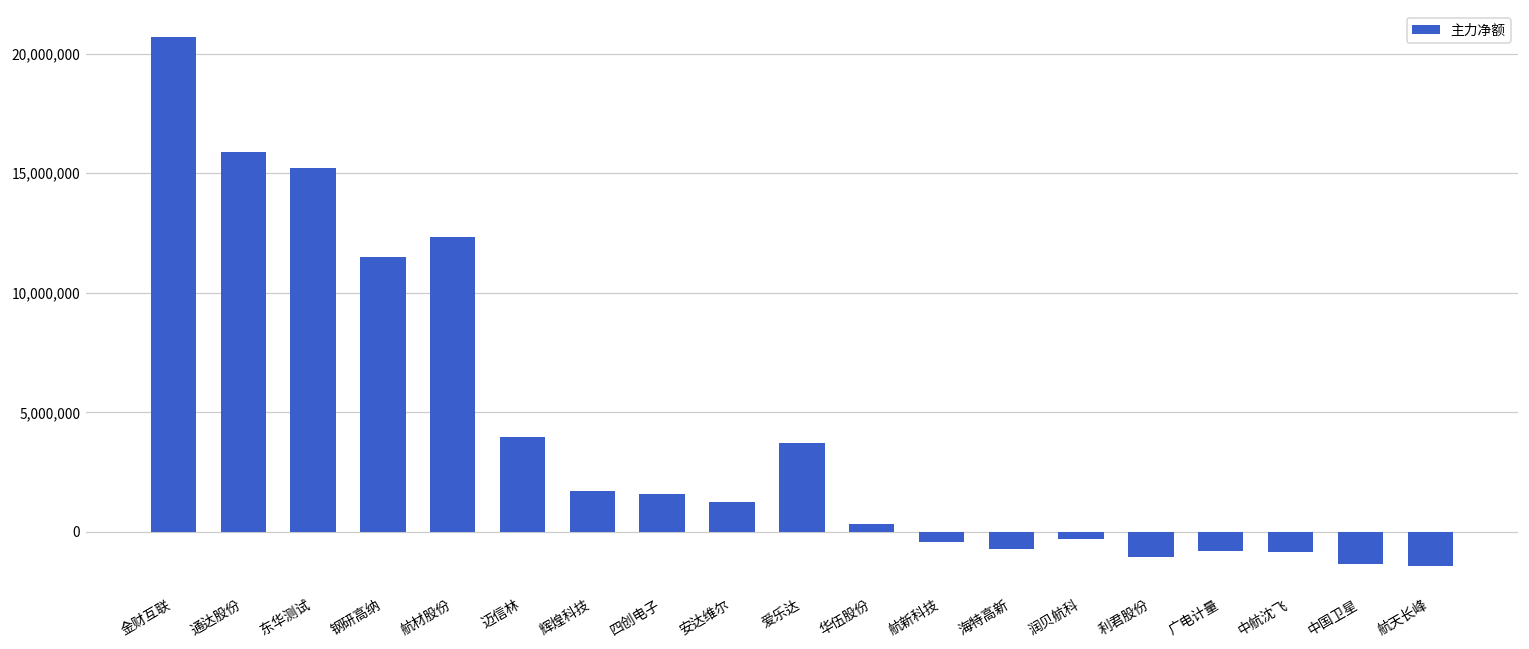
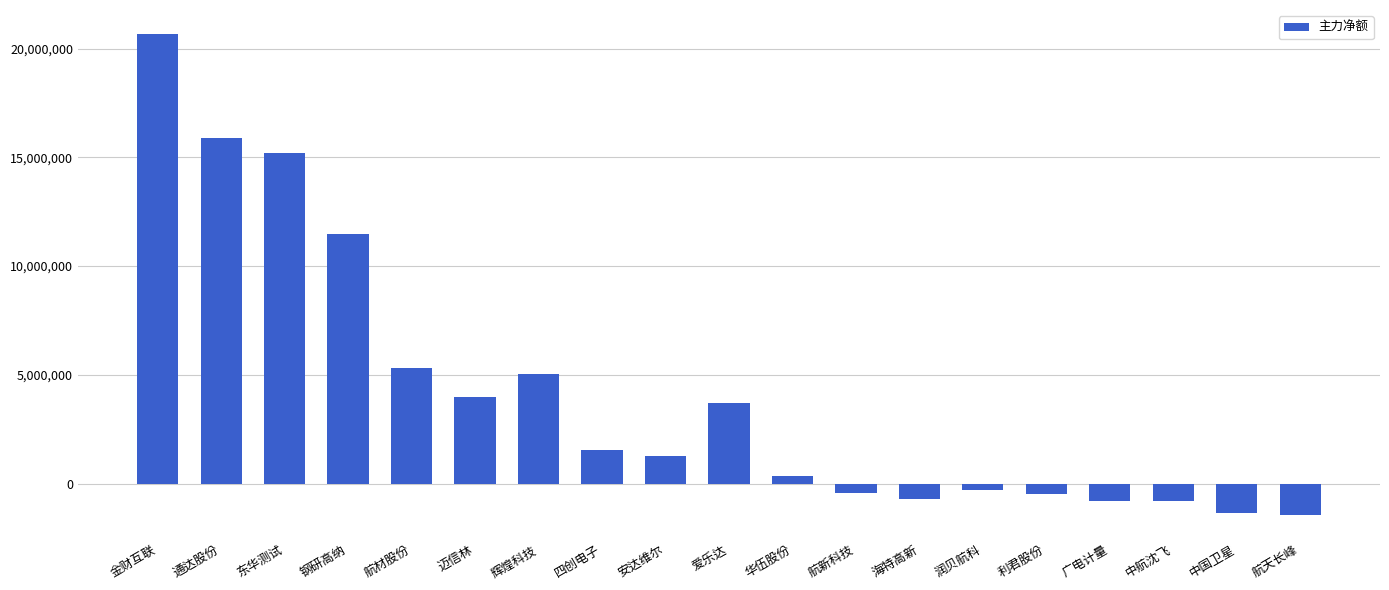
航材股份: 12,300,000 -> 5,300,000
辉煌科技: 1,700,000 -> 5,100,000
利君股份: -1,000,000 -> -500,000
